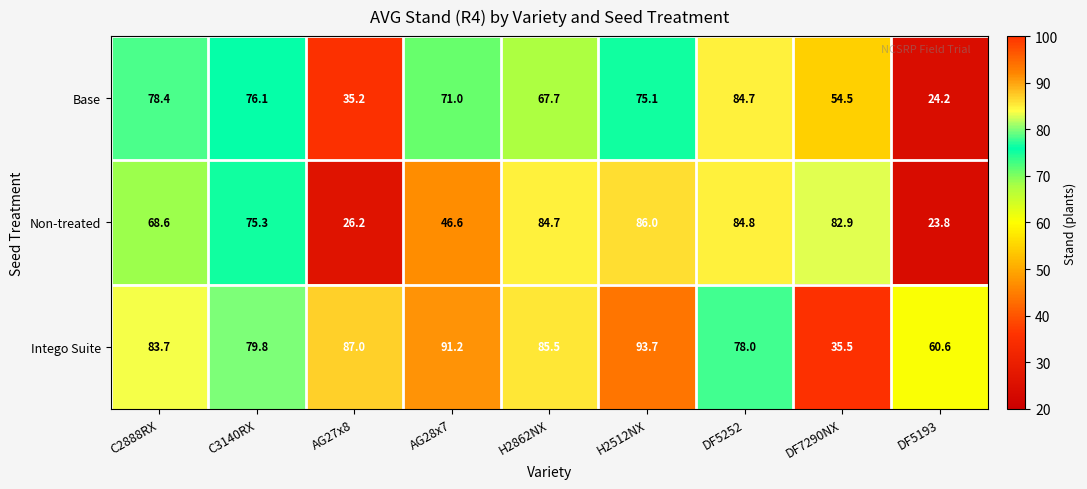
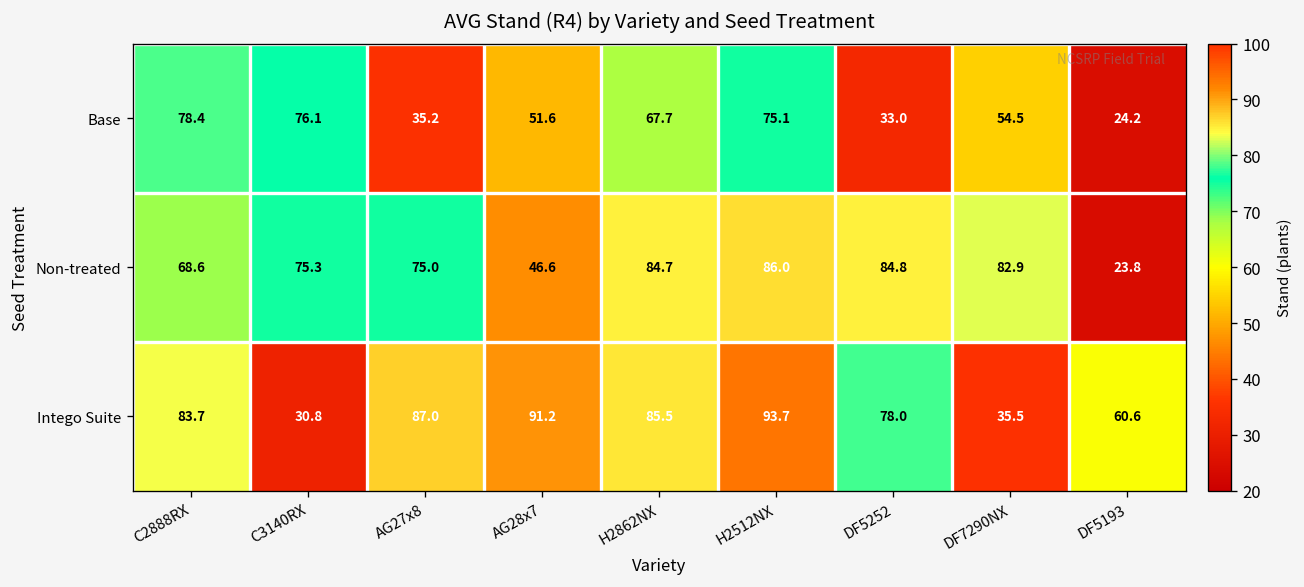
Base, AG28x7: 71.0 -> 51.6
Base, DF5252: 84.7 -> 33.0
Non-treated, AG27x8: 26.2 -> 75.0
Intego Suite, C3140RX: 79.8 -> 30.8
